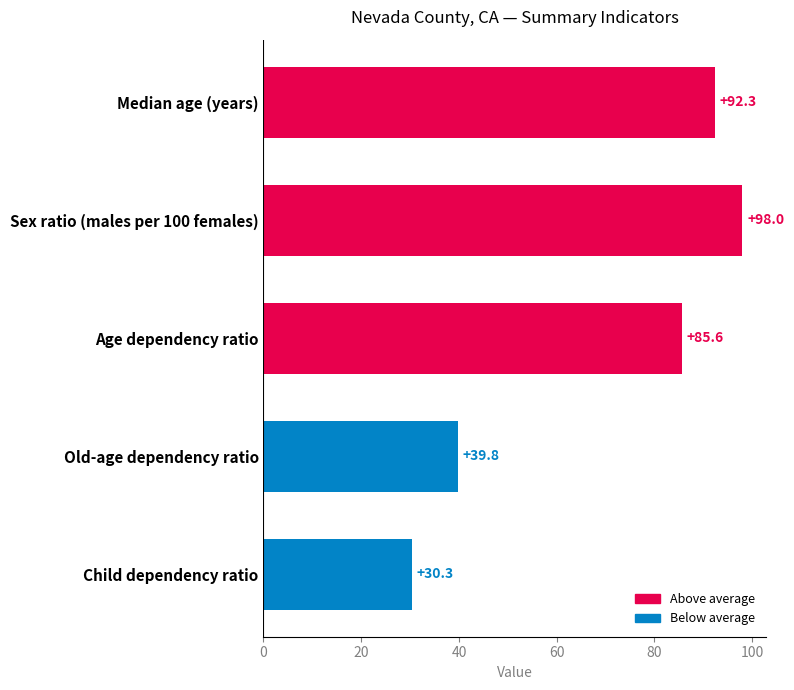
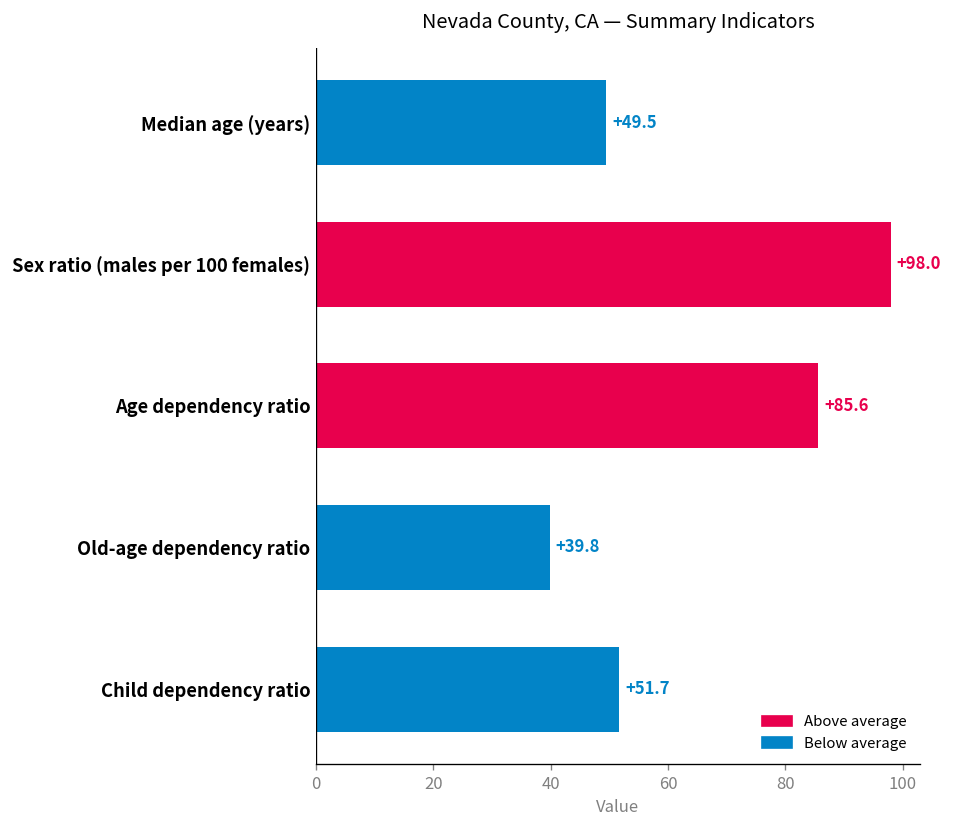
Median age (years): +92.3 -> +49.5
Child dependency ratio: +30.3 -> +51.7
